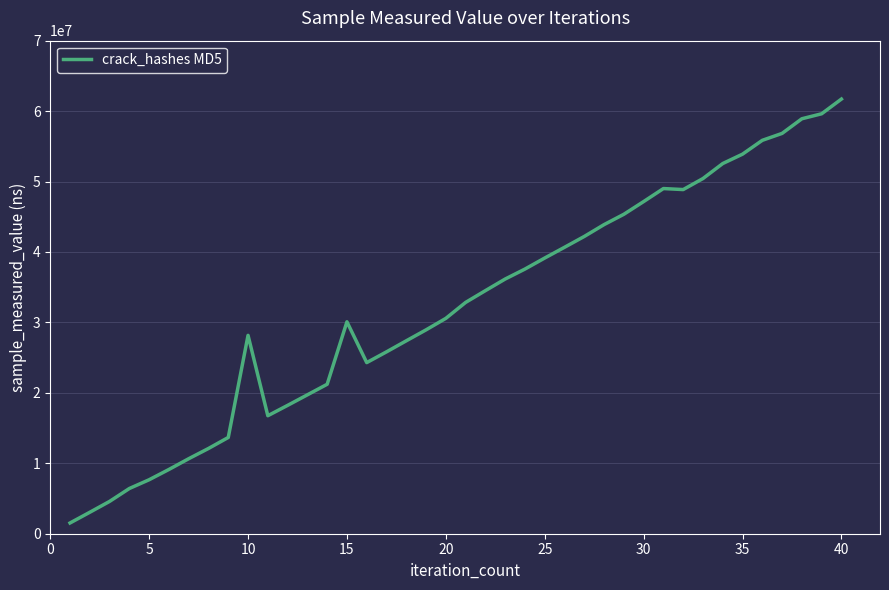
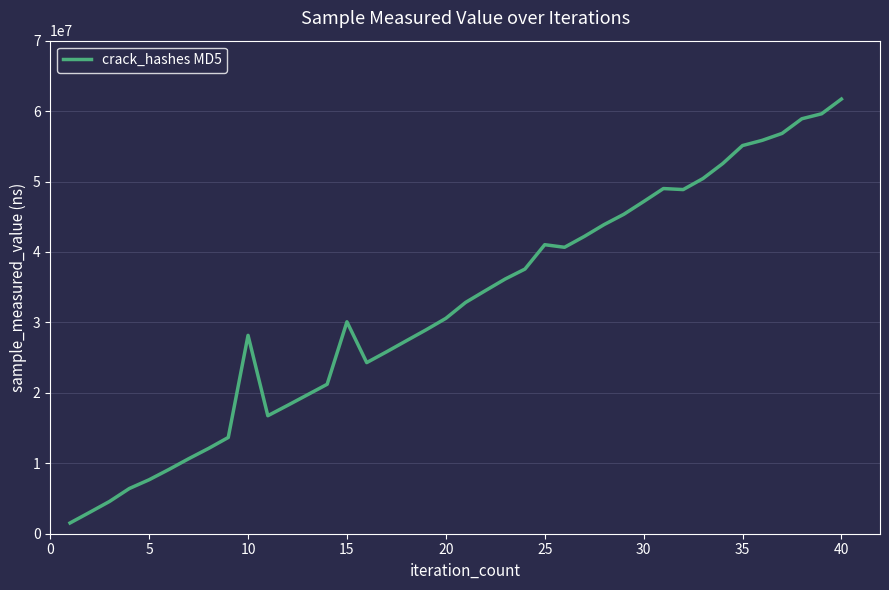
25: 39000000 -> 41000000
35: 54000000 -> 55000000
